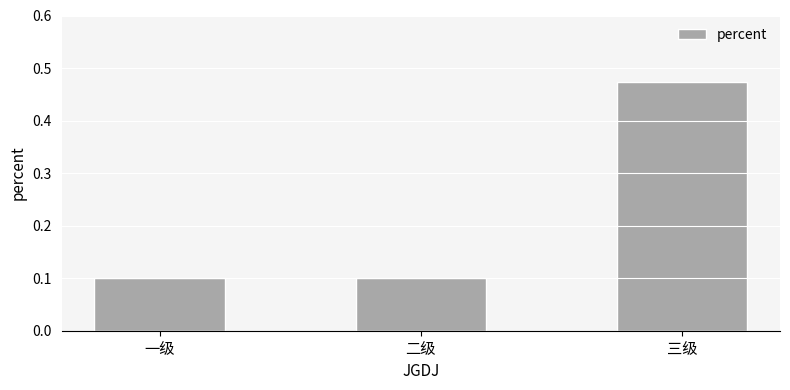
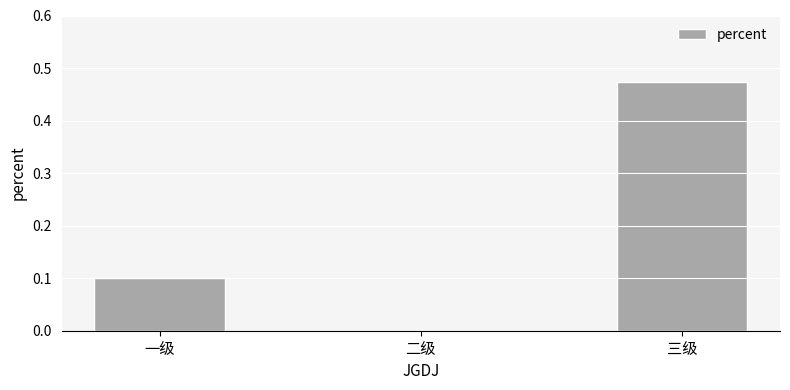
二级: 0.1 -> 0.0
